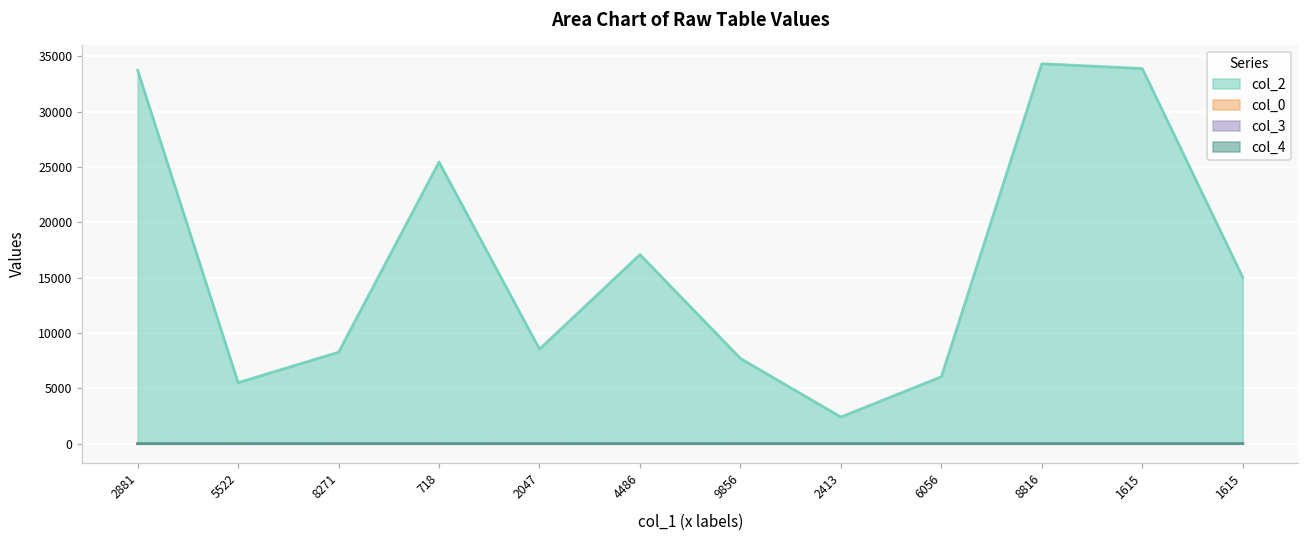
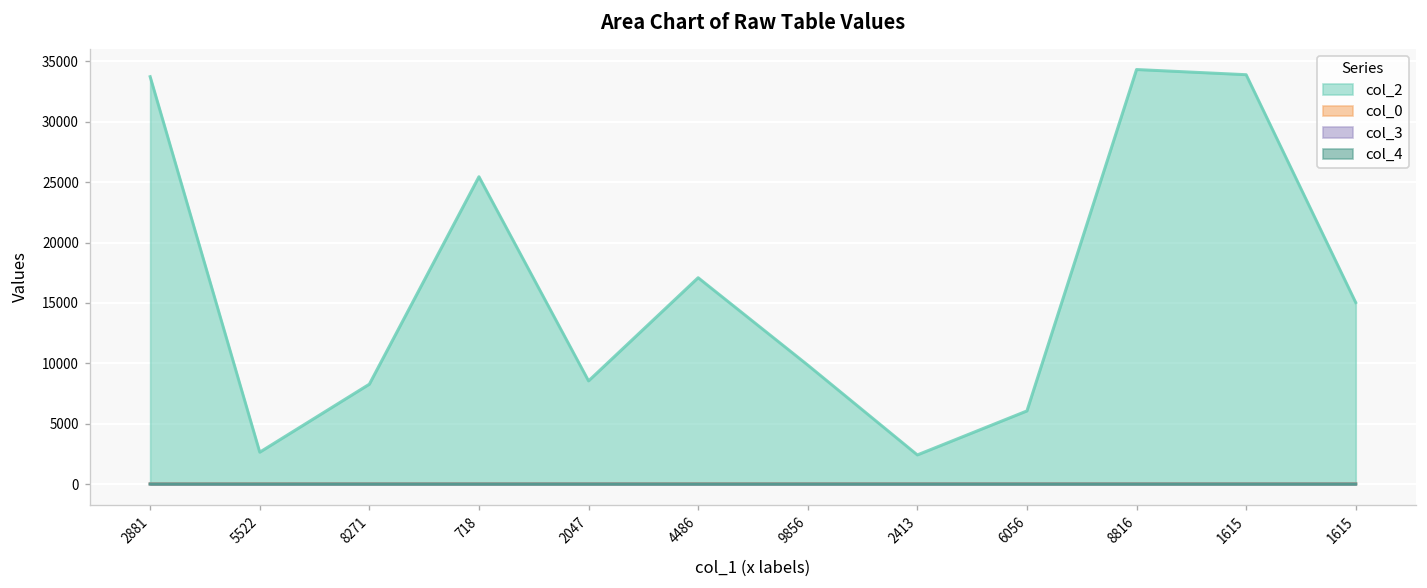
col_2, 5522: 5500 -> 2600
col_2, 9856: 7700 -> 9900
